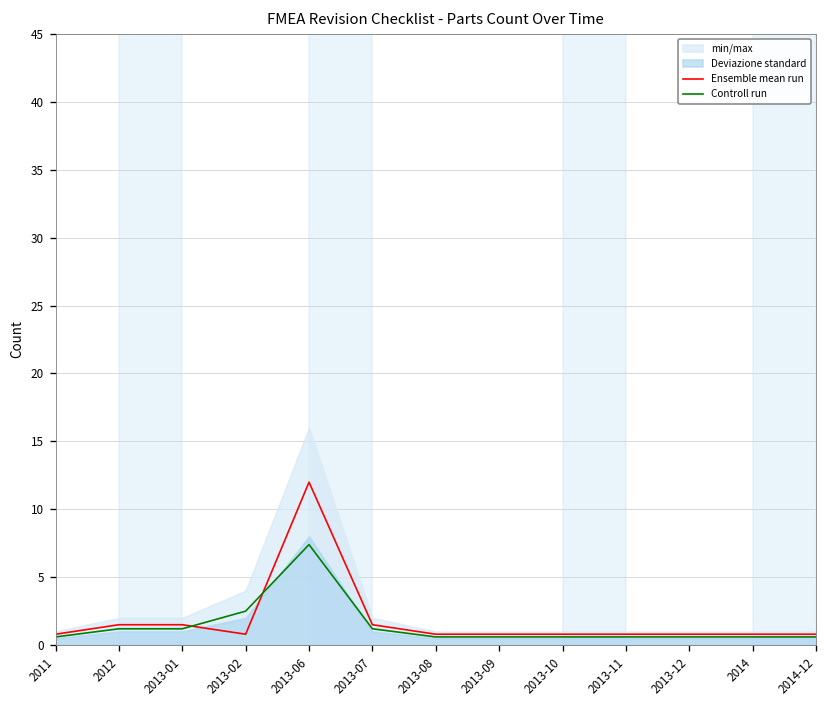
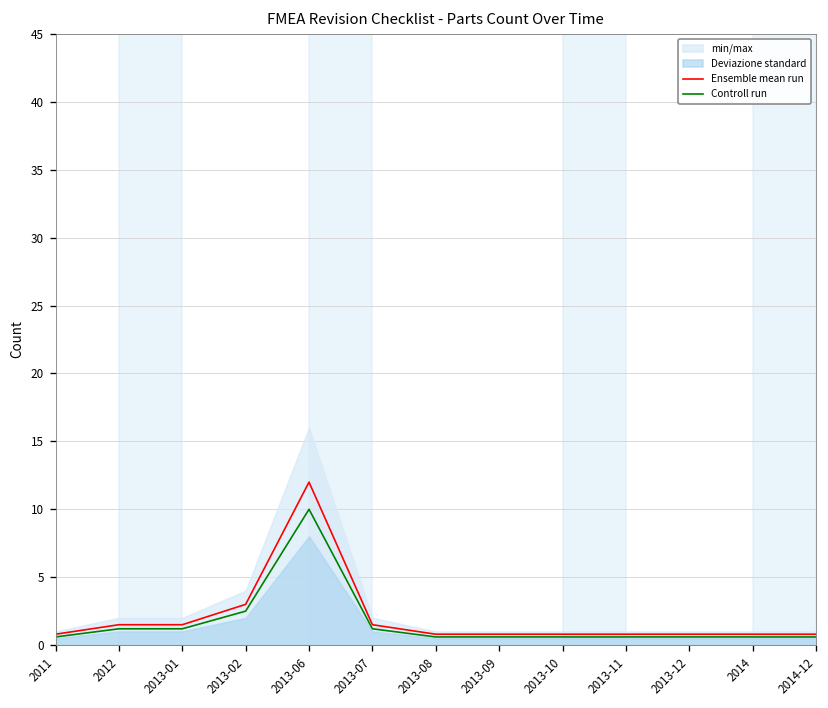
Ensemble mean run, 2013-02: 0.8 -> 3.0
Controll run, 2013-06: 7.4 -> 10.0
